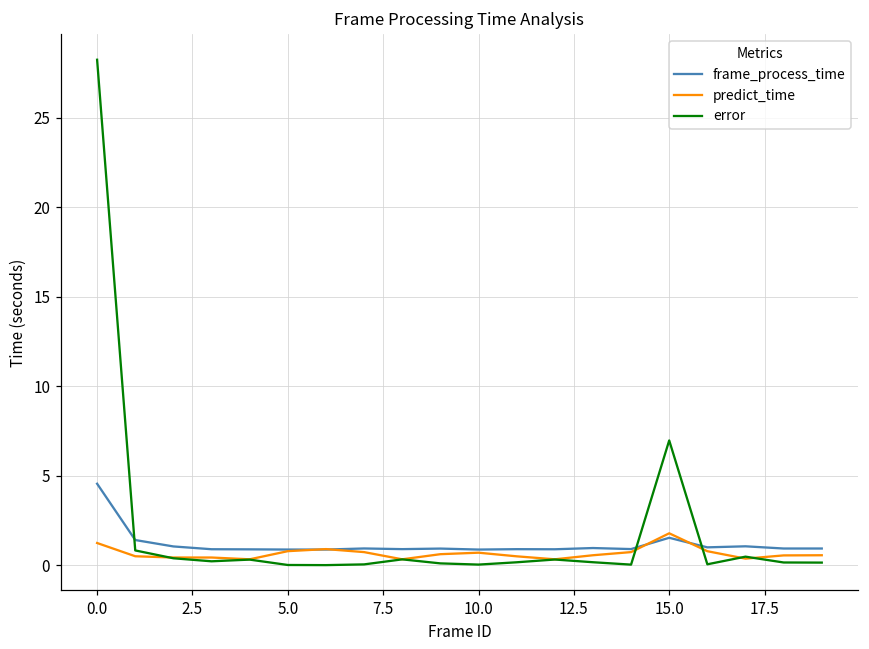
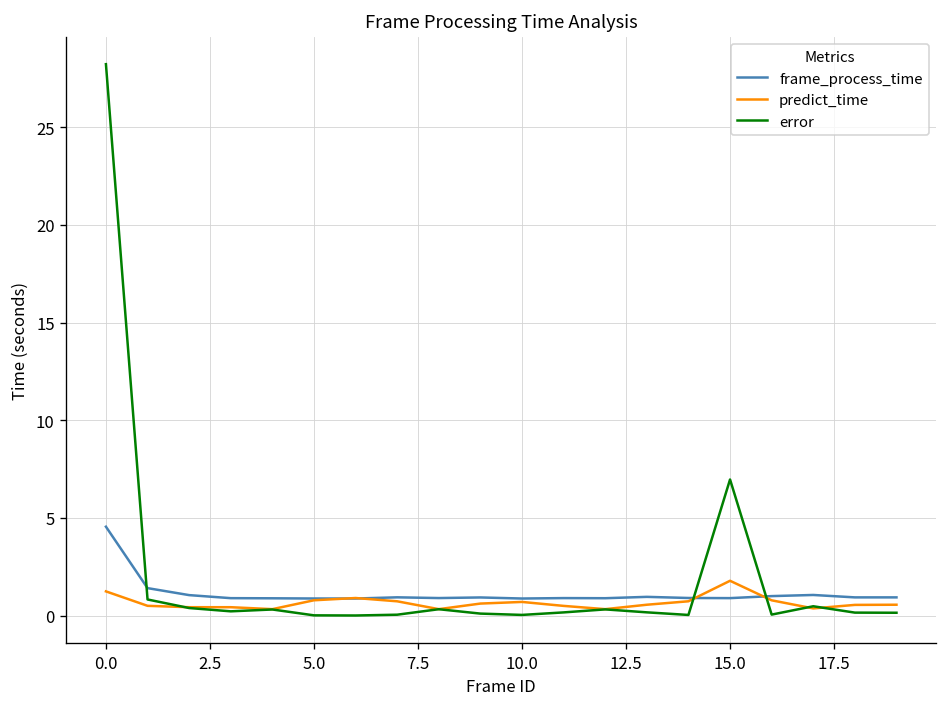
frame_process_time, 15.0: 1.5 -> 0.9
